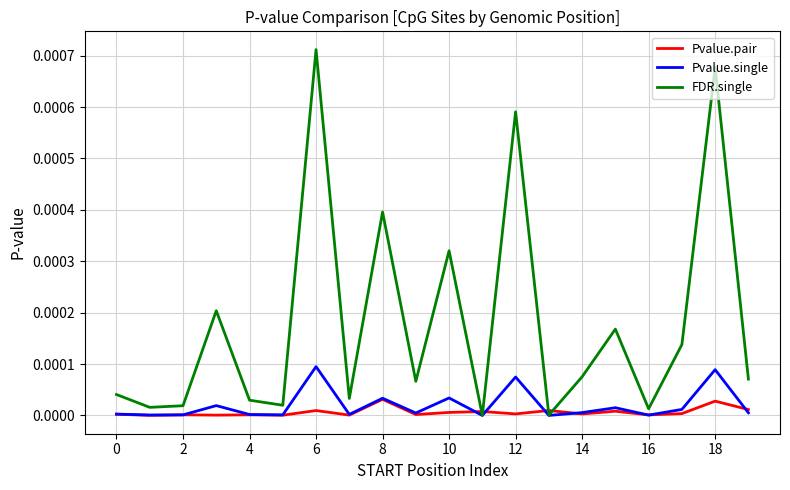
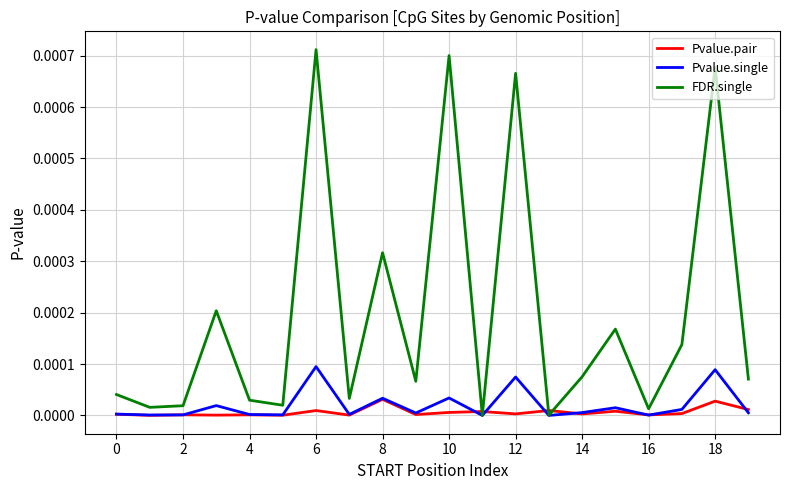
FDR.single, 8: 0.00040 -> 0.00032
FDR.single, 10: 0.00032 -> 0.00070
FDR.single, 12: 0.00059 -> 0.00067
